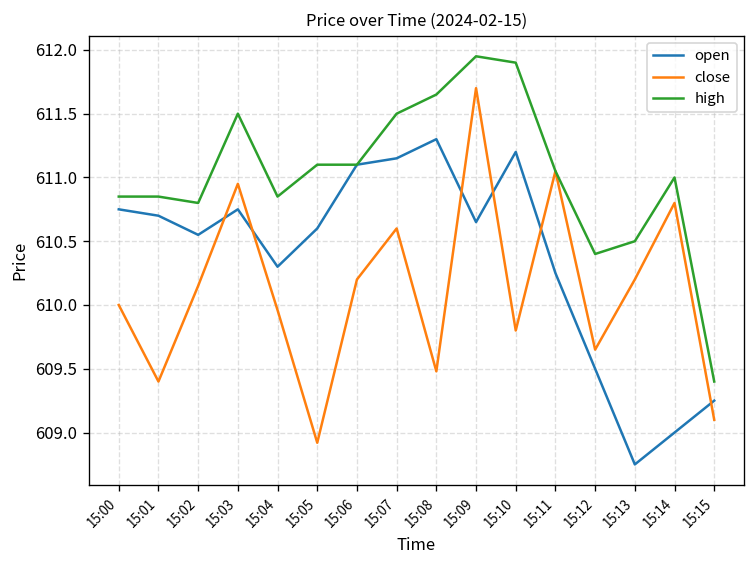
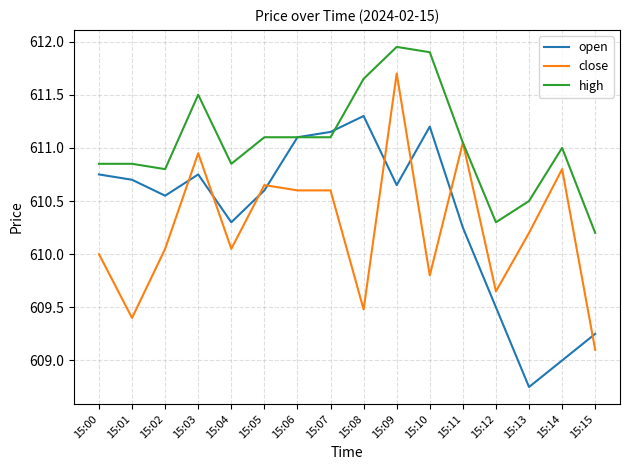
close, 15:02: 610.15 -> 610.05
close, 15:04: 609.96 -> 610.05
close, 15:05: 608.92 -> 610.65
close, 15:06: 610.2 -> 610.6
high, 15:07: 611.5 -> 611.1
high, 15:12: 610.4 -> 610.3
high, 15:15: 609.4 -> 610.2
